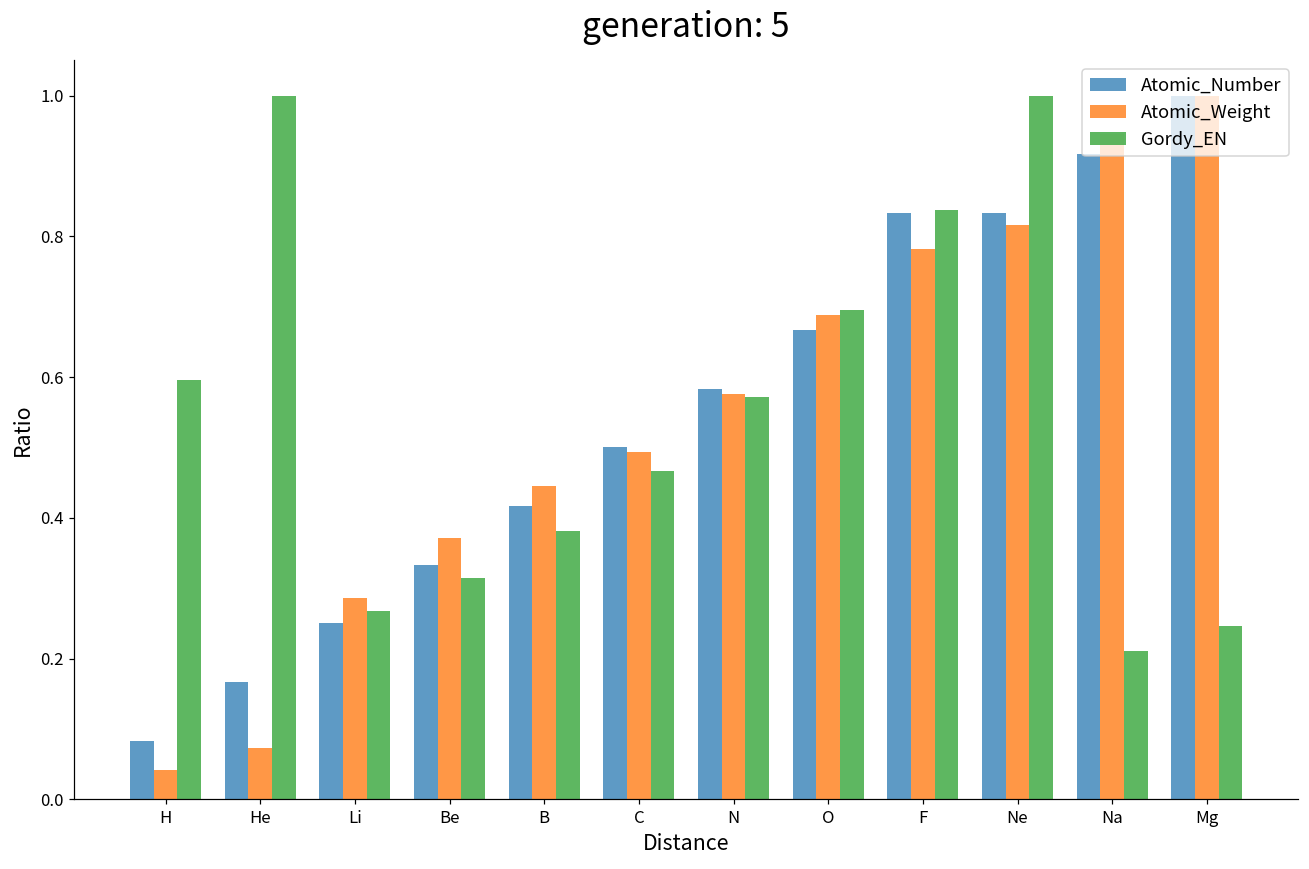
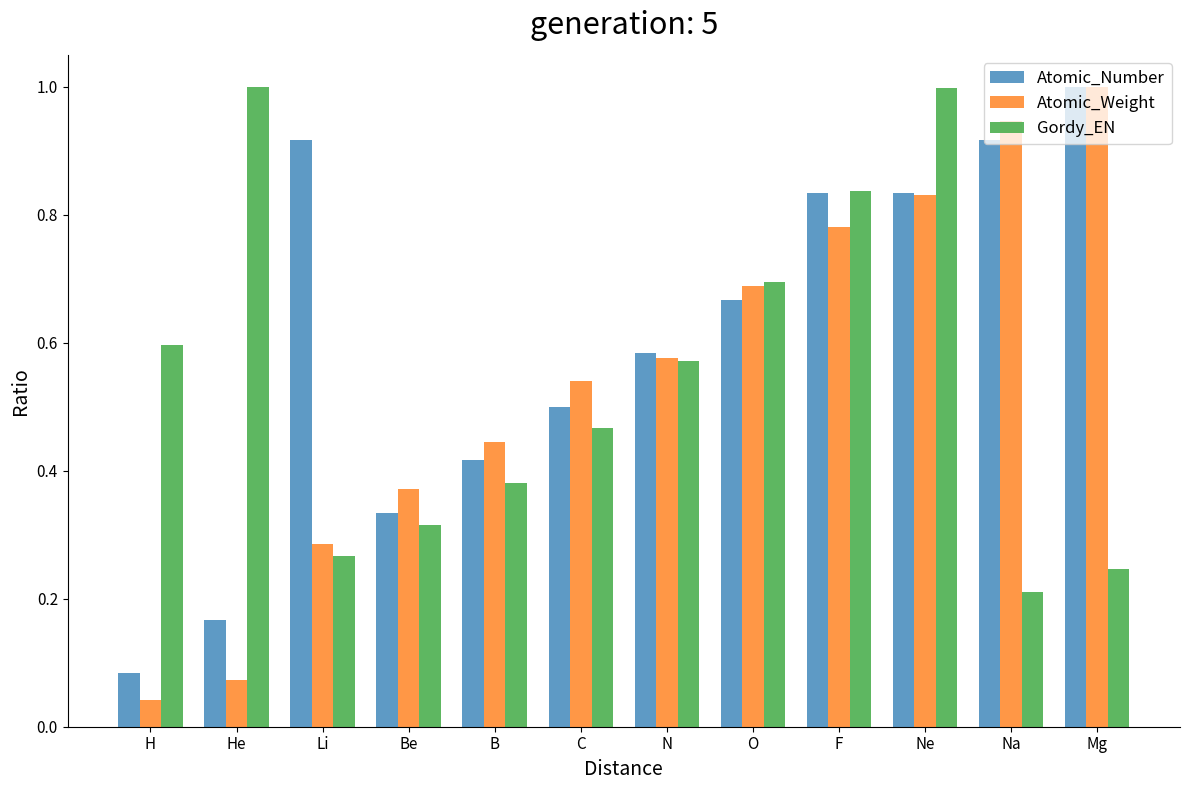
Atomic_Number, Li: 0.25 -> 0.92
Atomic_Weight, C: 0.49 -> 0.54
Atomic_Weight, Ne: 0.82 -> 0.83
